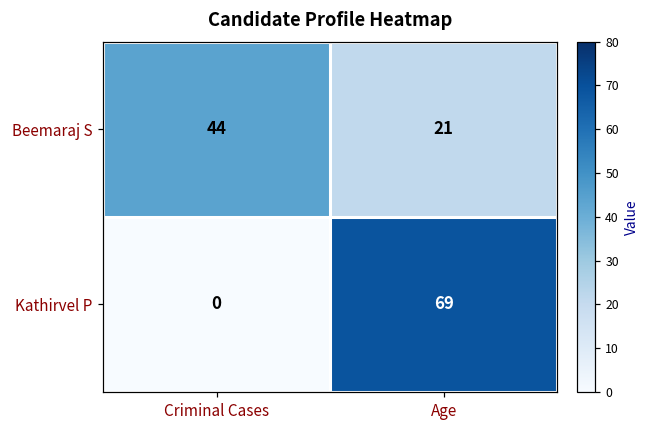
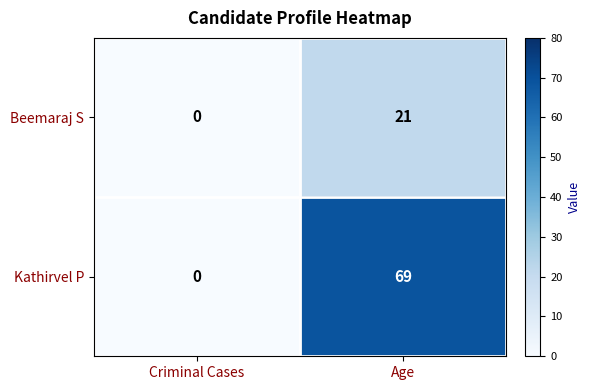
Beemaraj S, Criminal Cases: 44 -> 0
